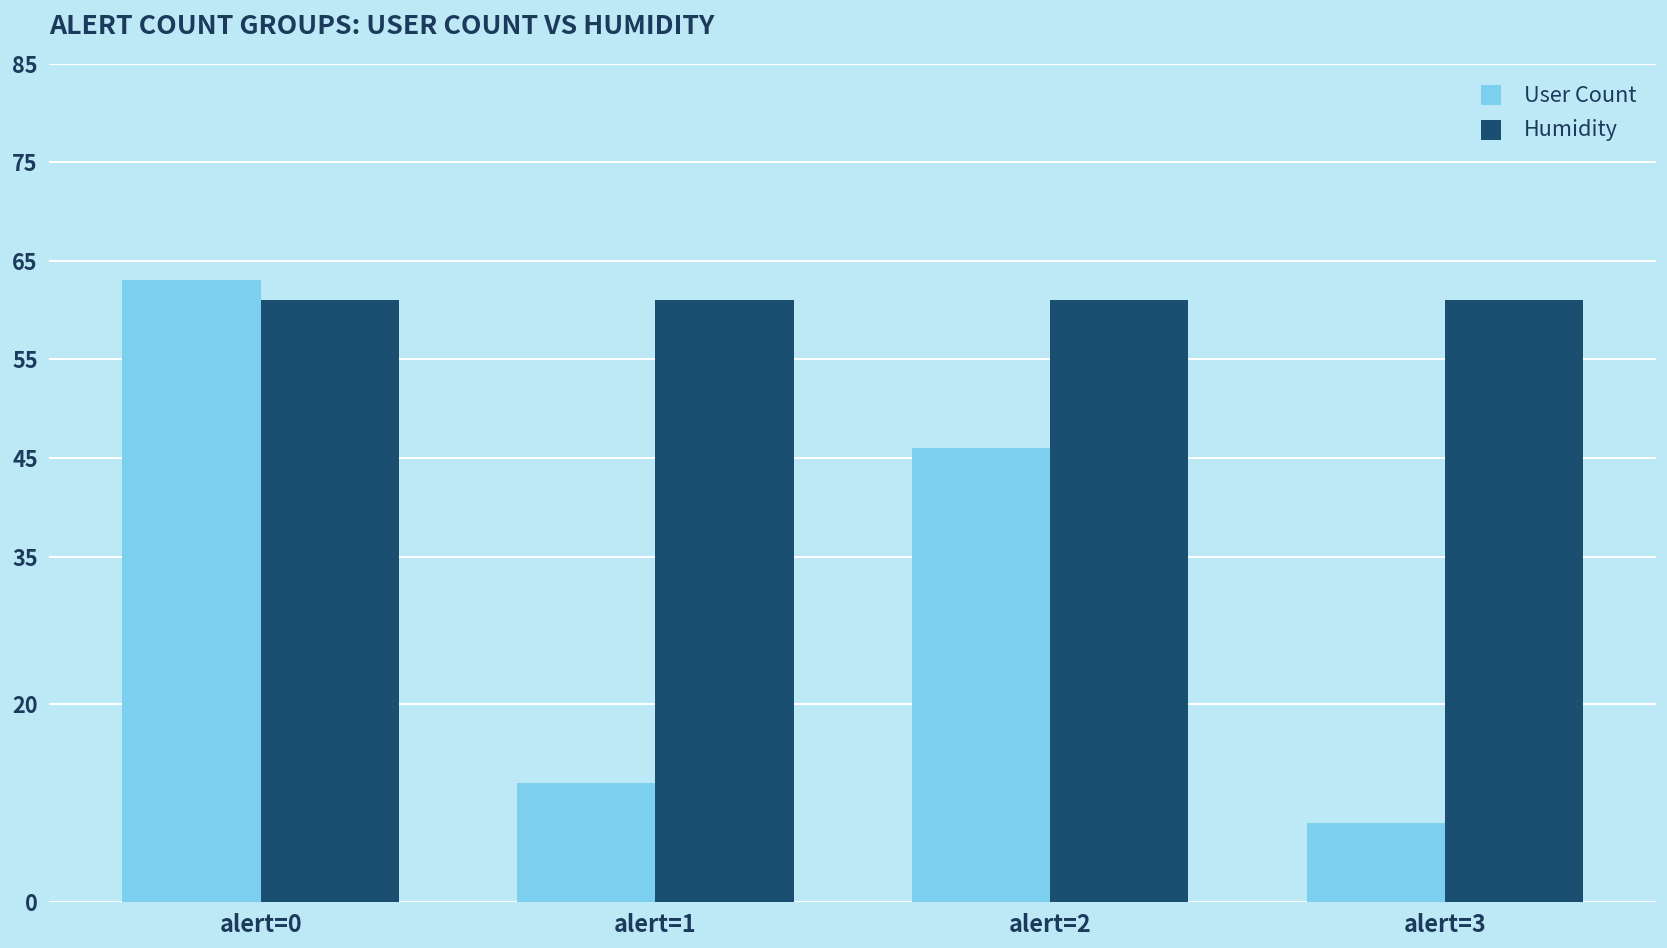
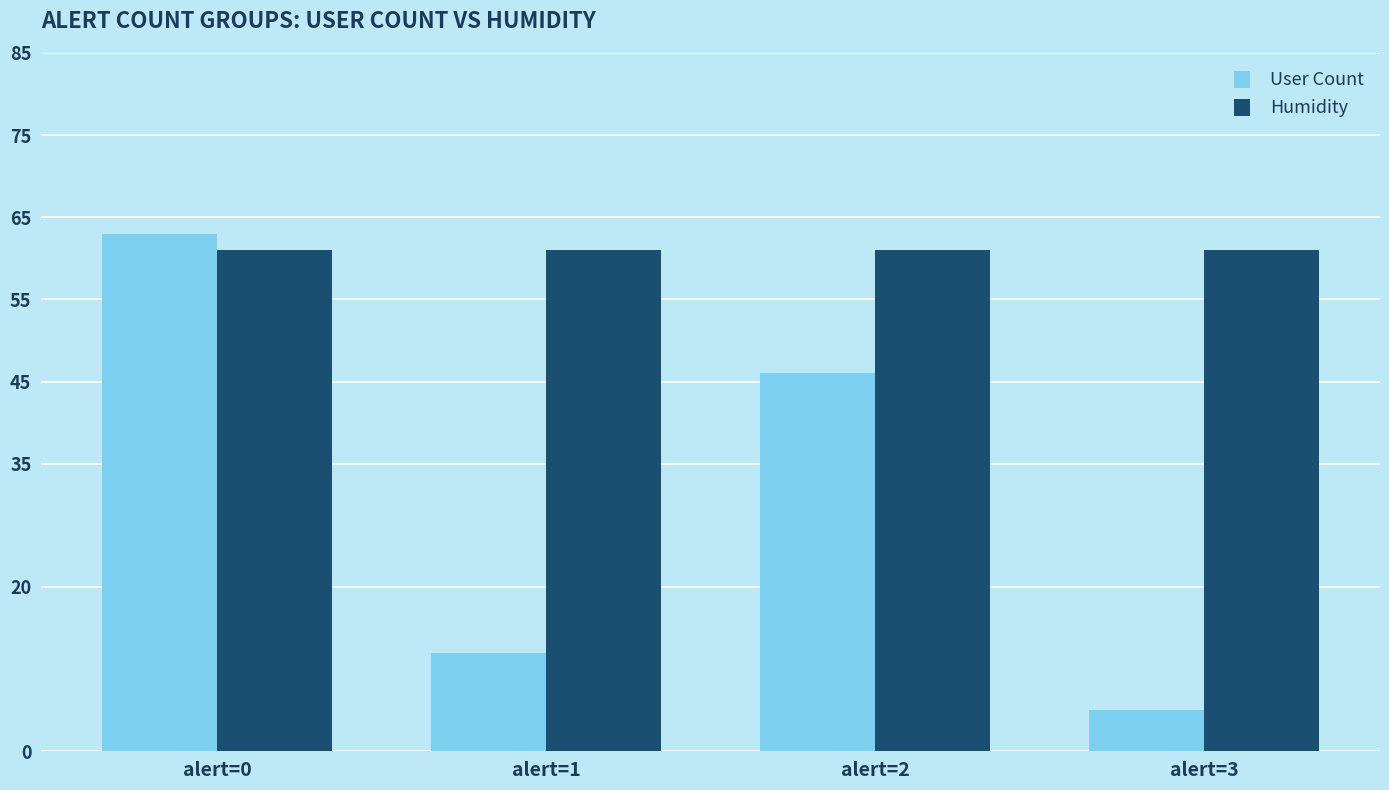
User Count, alert=3: 8 -> 5
